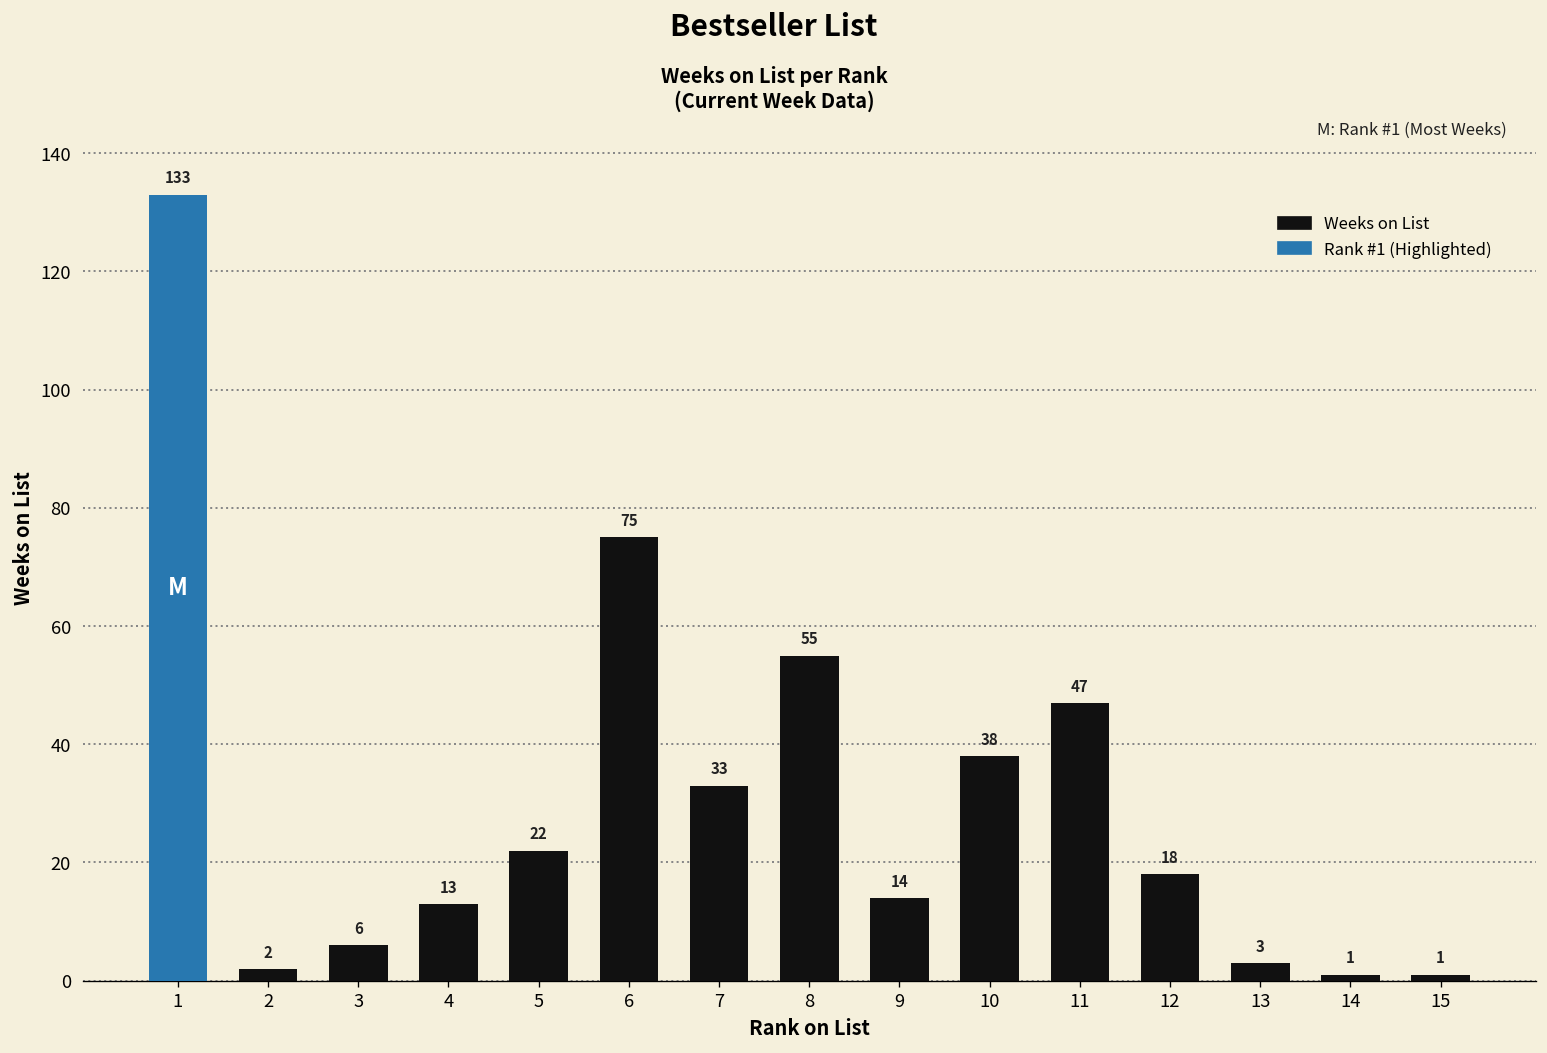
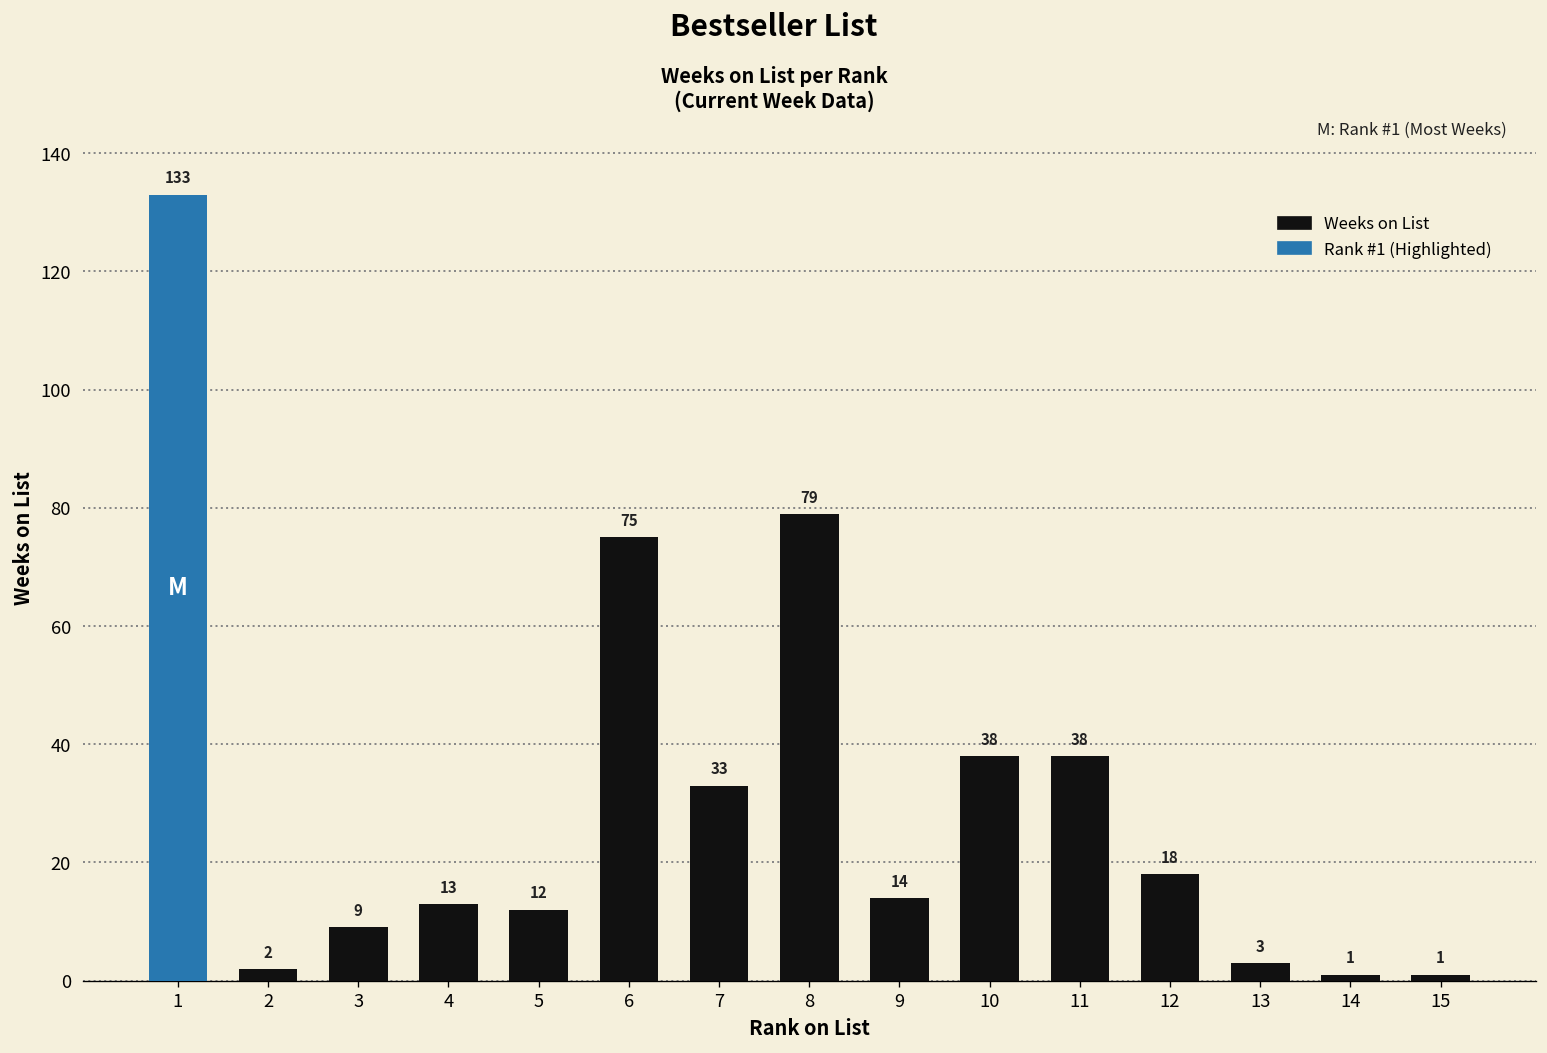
3: 6 -> 9
5: 22 -> 12
8: 55 -> 79
11: 47 -> 38
